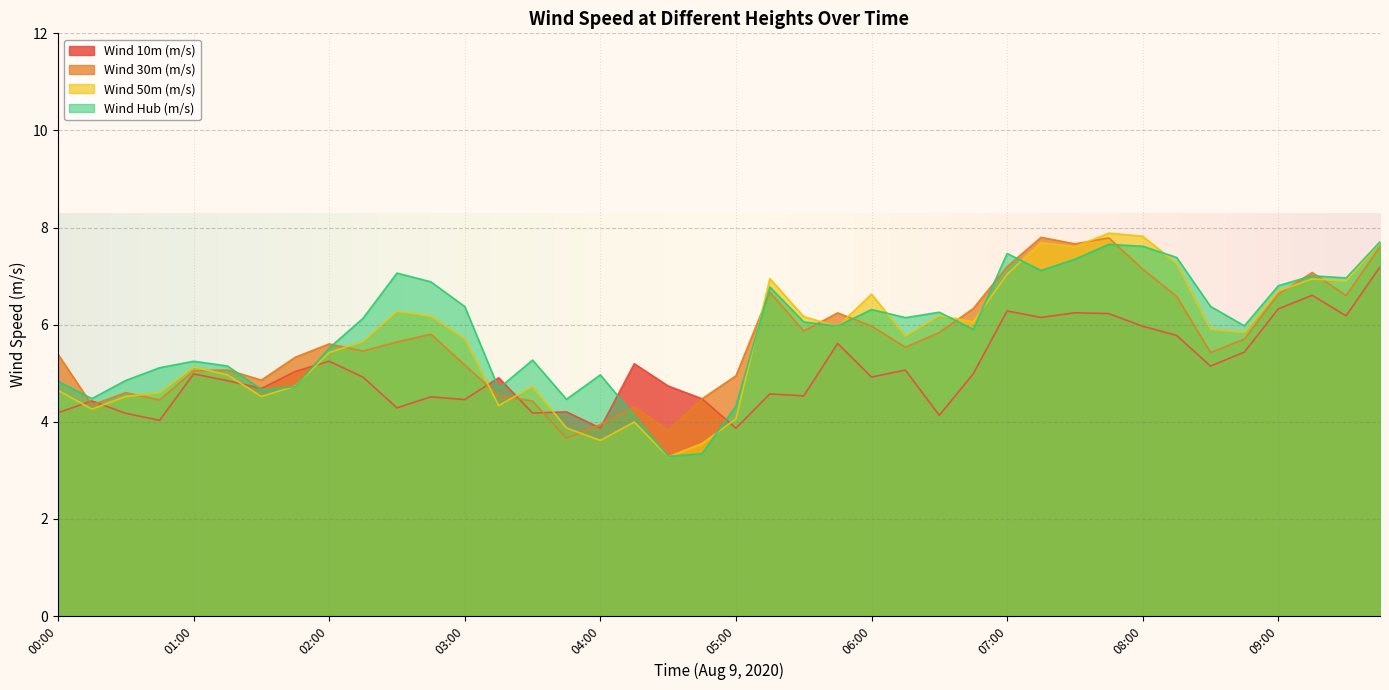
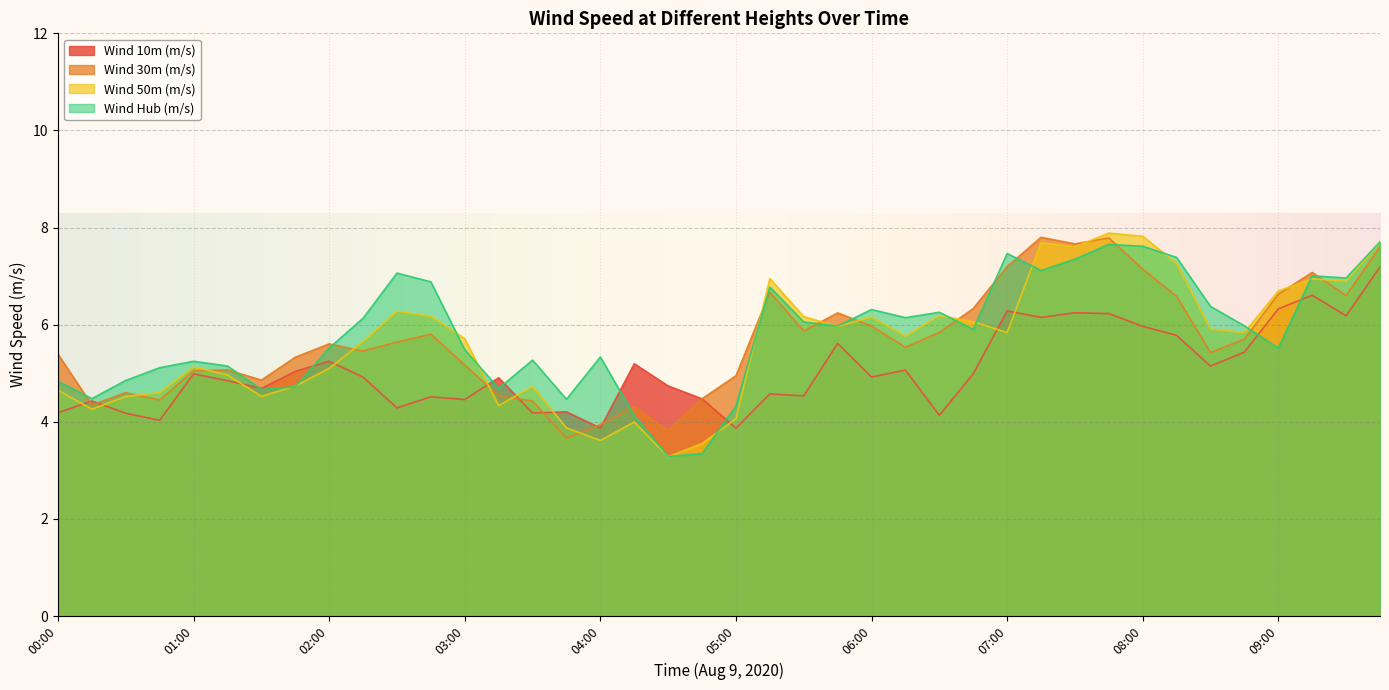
Wind 50m (m/s), 02:00: 5.4 -> 5.1
Wind Hub (m/s), 03:00: 6.4 -> 5.5
Wind Hub (m/s), 04:00: 5.0 -> 5.3
Wind 50m (m/s), 06:00: 6.6 -> 6.2
Wind 50m (m/s), 07:00: 7.0 -> 5.8
Wind Hub (m/s), 09:00: 6.8 -> 5.5
